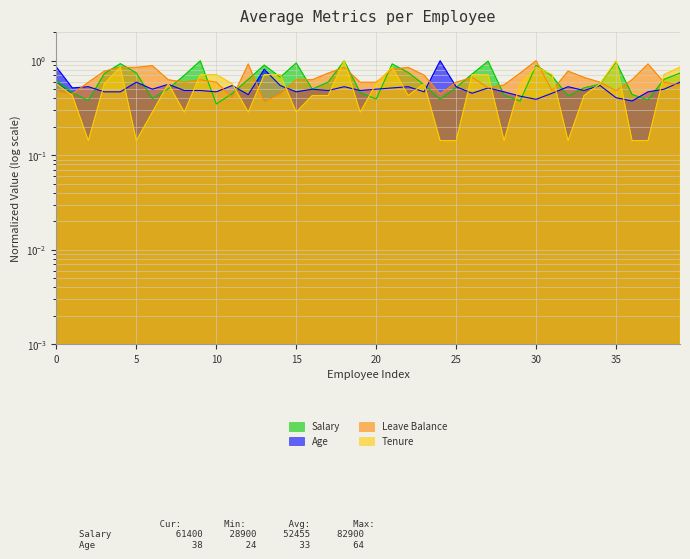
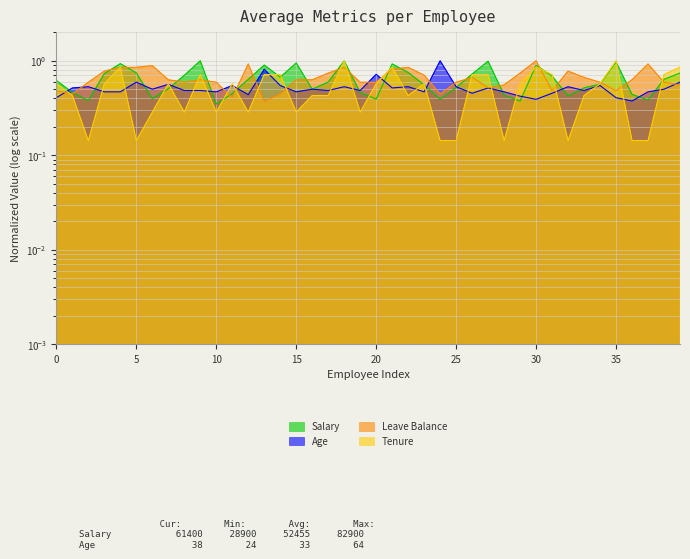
Age, 0: 0.9 -> 0.41
Tenure, 10: 0.7 -> 0.29
Age, 20: 0.5 -> 0.7
